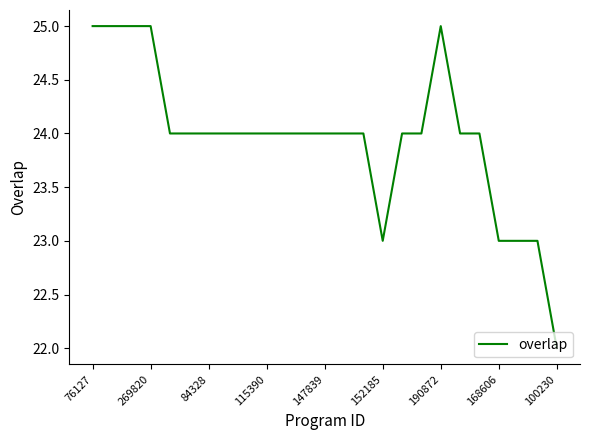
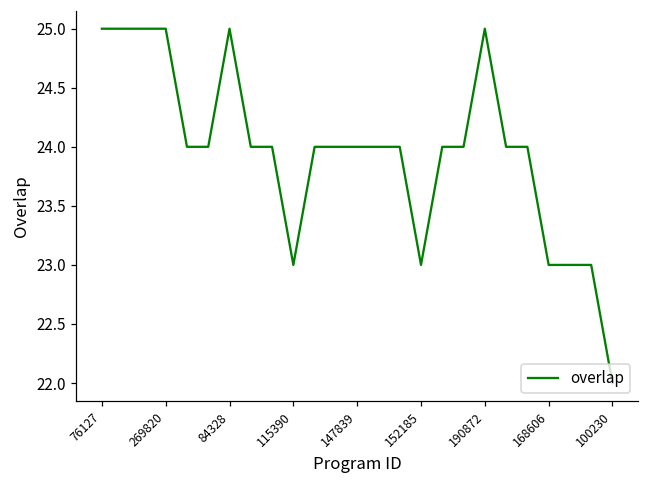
84328: 24 -> 25
115390: 24 -> 23
